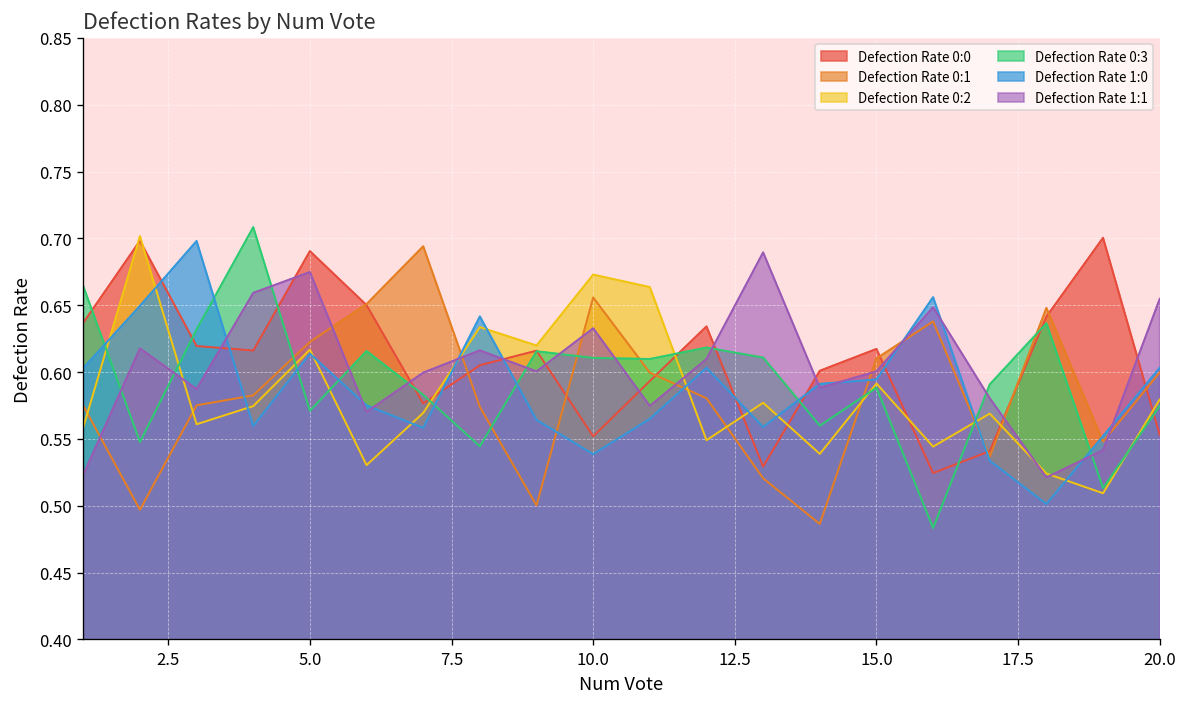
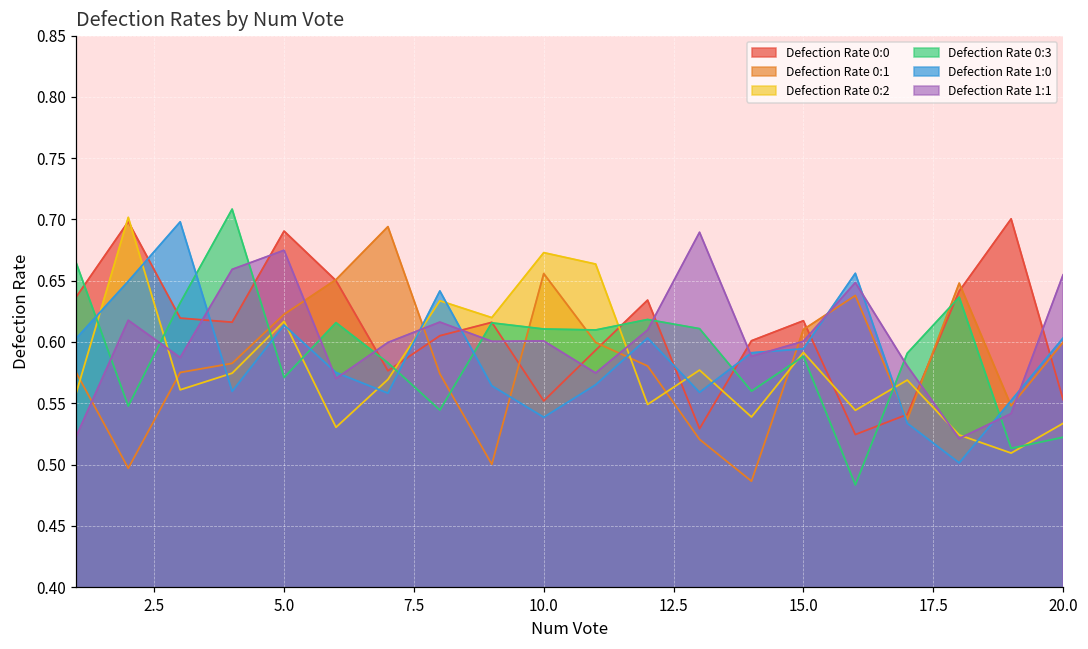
Defection Rate 1:1, 10.0: 0.633 -> 0.601
Defection Rate 0:2, 20.0: 0.579 -> 0.534
Defection Rate 0:3, 20.0: 0.575 -> 0.522
